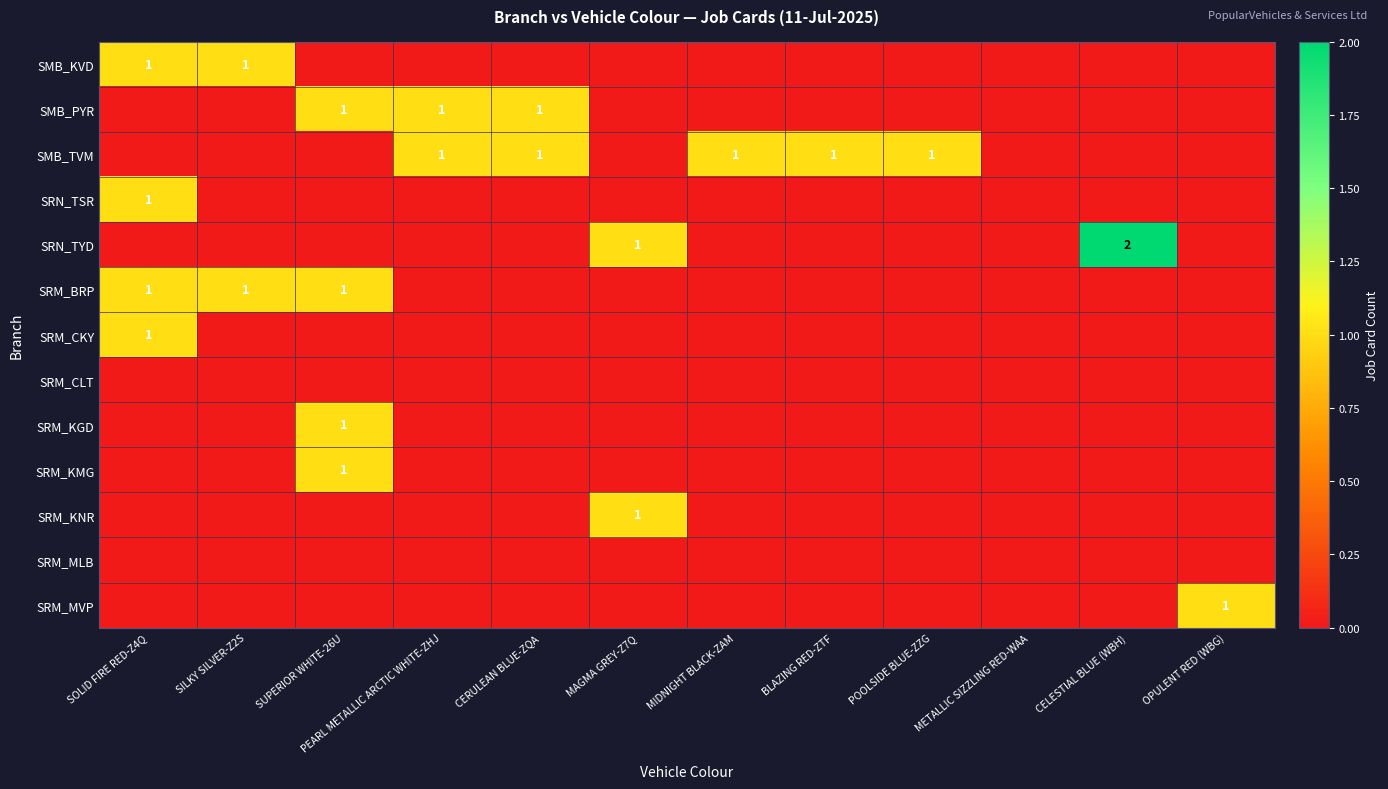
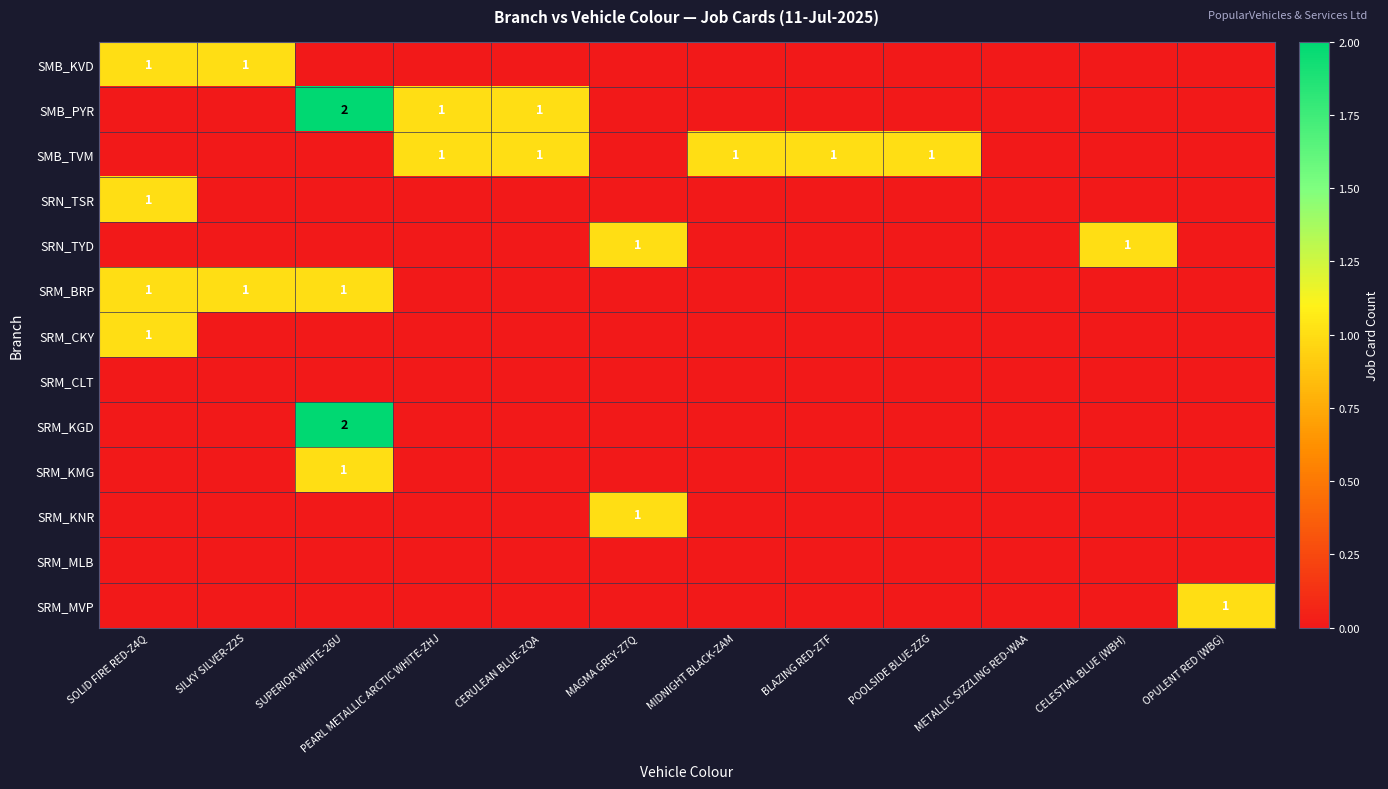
SMB_PYR, SUPERIOR WHITE-26U: 1 -> 2
SRN_TYD, CELESTIAL BLUE (WBH): 2 -> 1
SRM_KGD, SUPERIOR WHITE-26U: 1 -> 2
